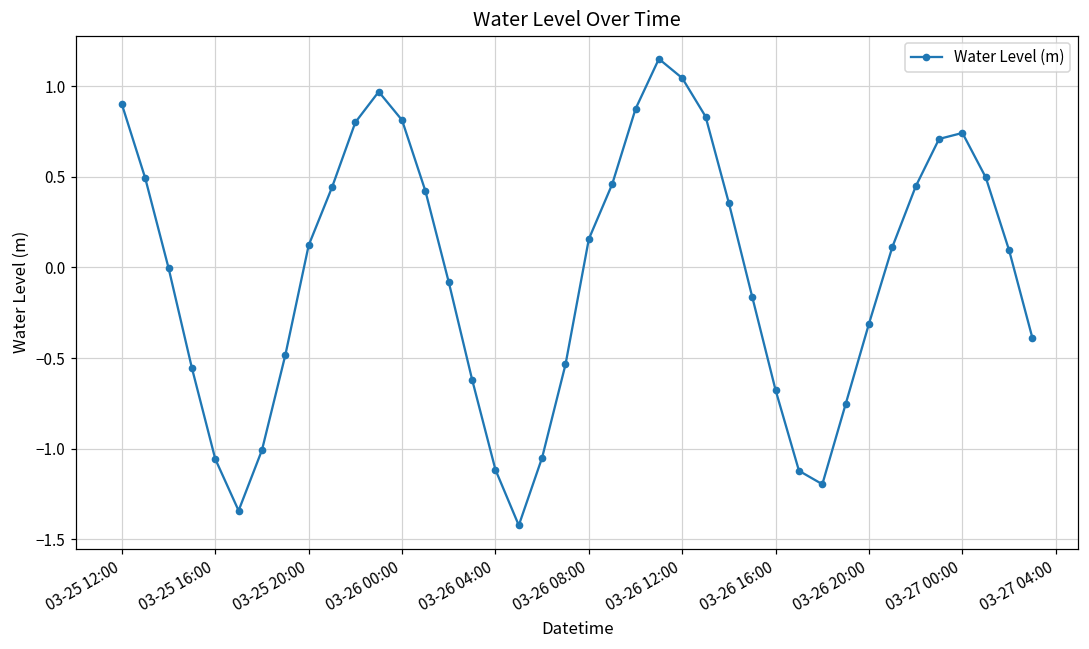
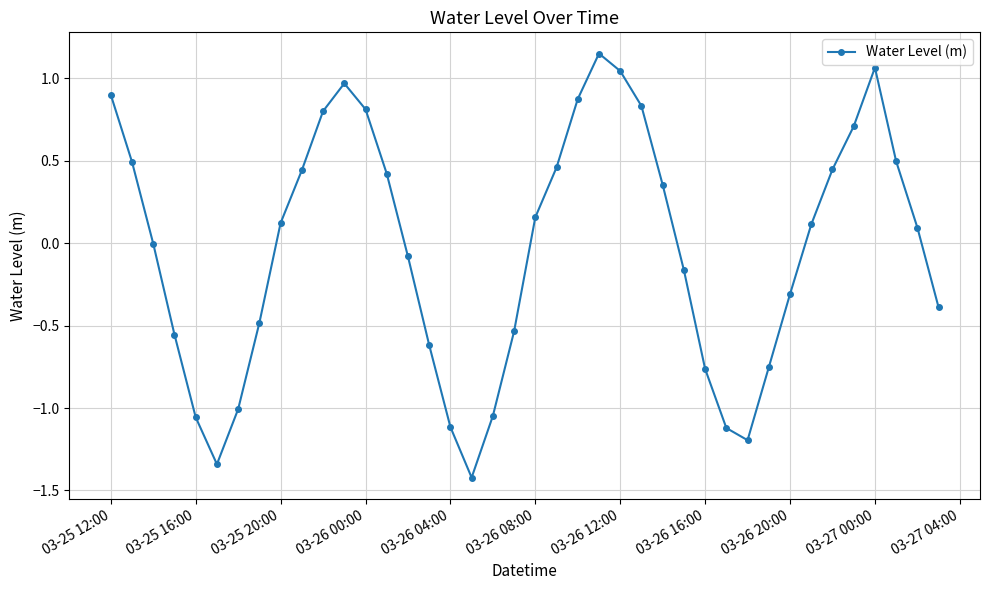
03-26 16:00: -0.68 -> -0.76
03-27 00:00: 0.74 -> 1.06
